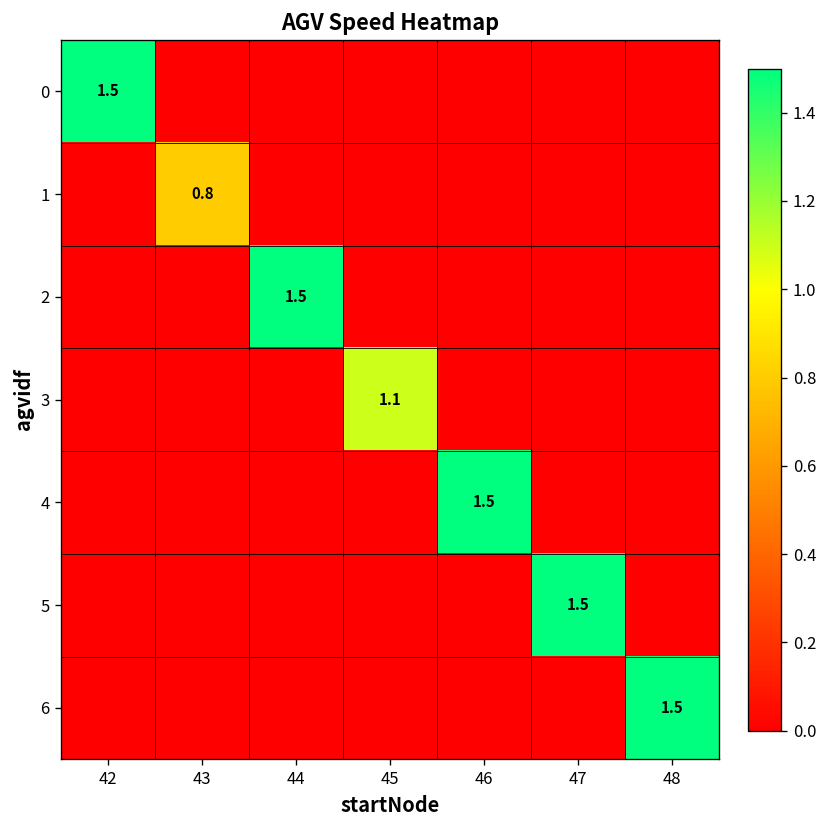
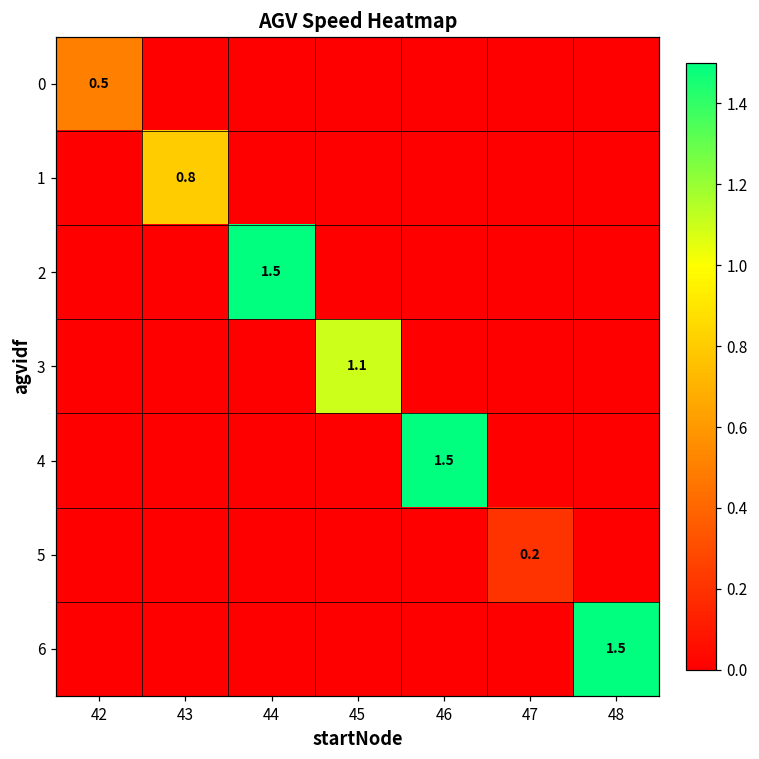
0, 42: 1.5 -> 0.5
5, 47: 1.5 -> 0.2
